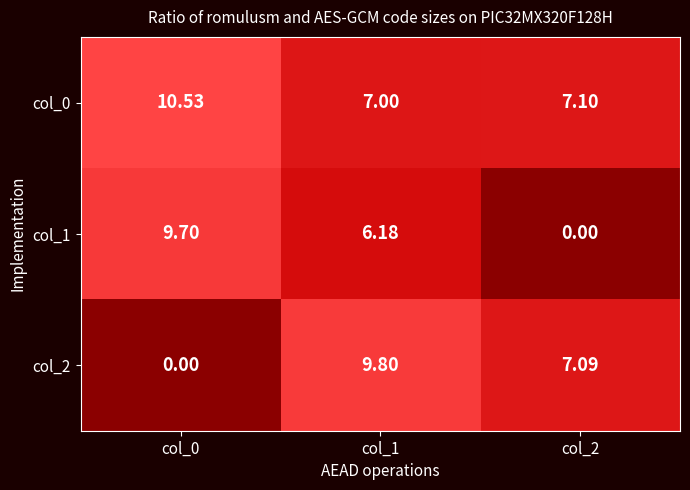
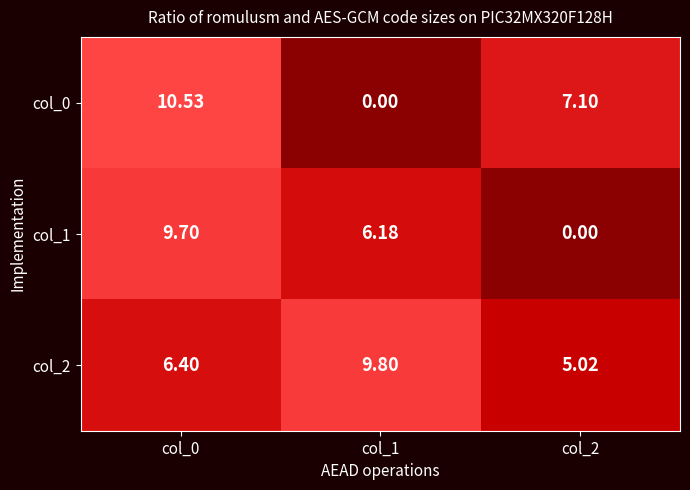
col_0, col_1: 7.00 -> 0.00
col_2, col_0: 0.00 -> 6.40
col_2, col_2: 7.09 -> 5.02
